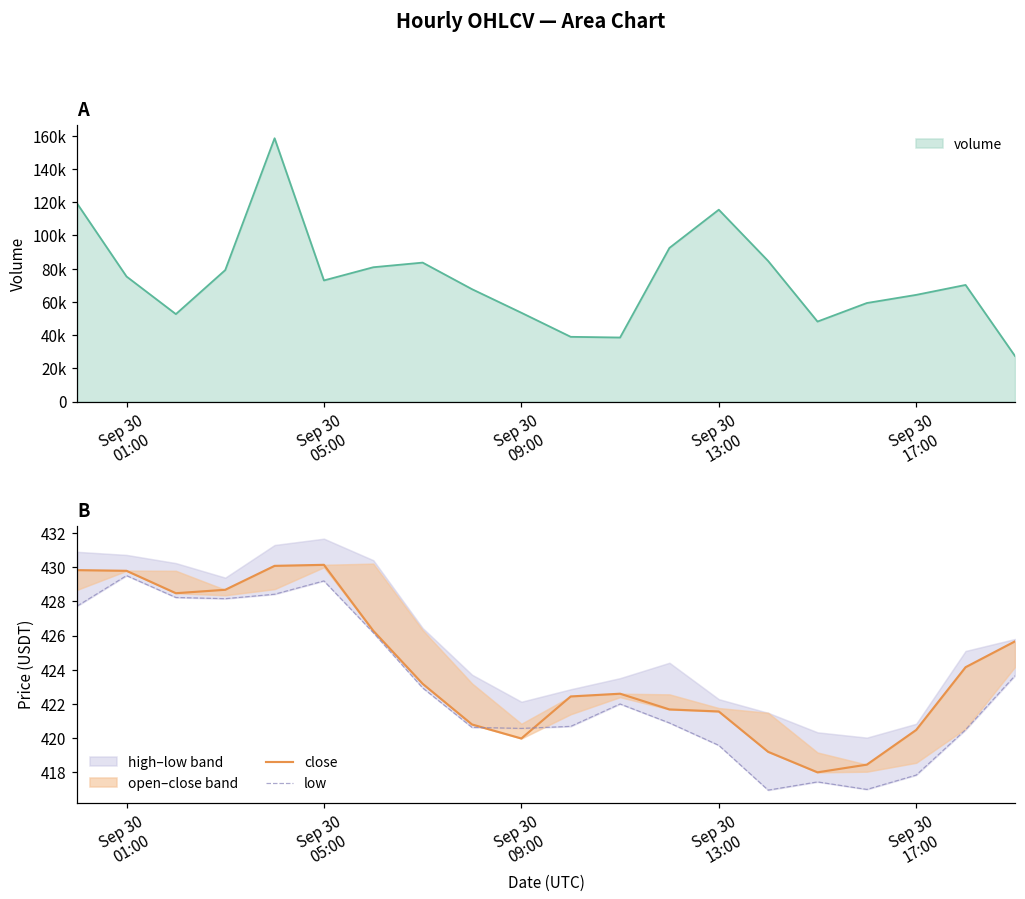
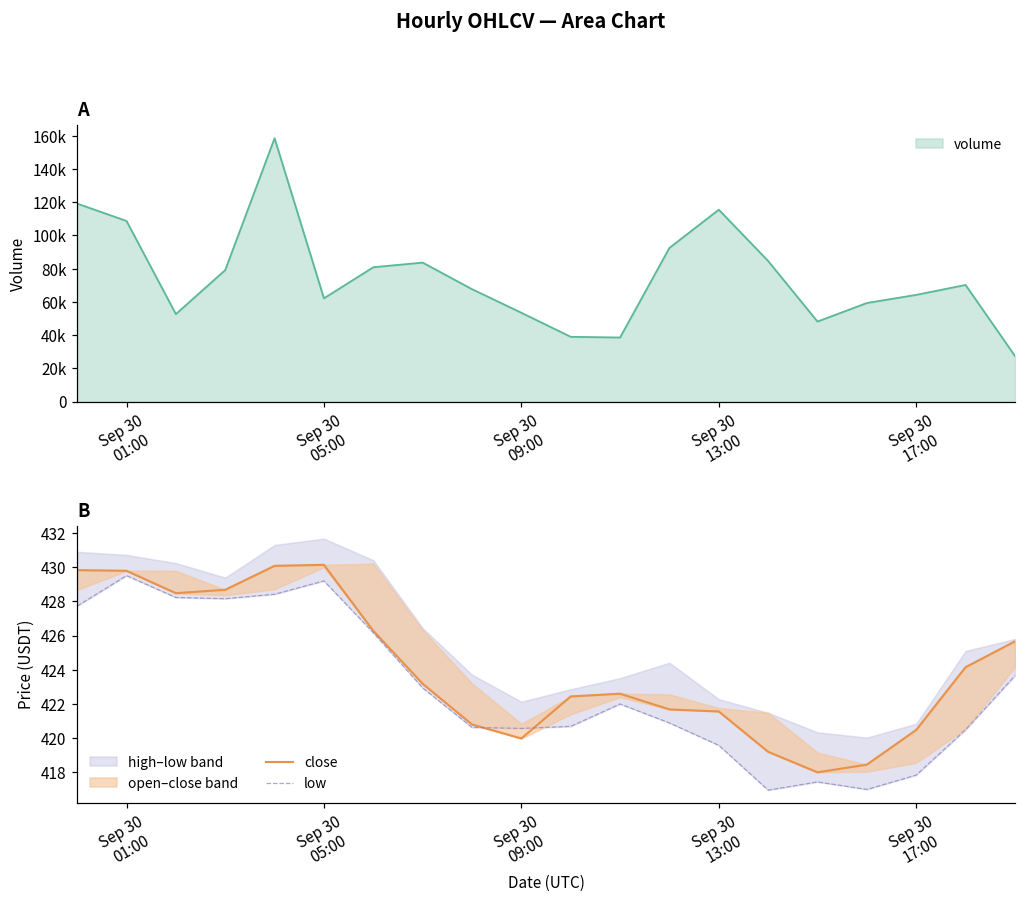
A, Sep 30 01:00: 75000 -> 109000
A, Sep 30 05:00: 73000 -> 62000
